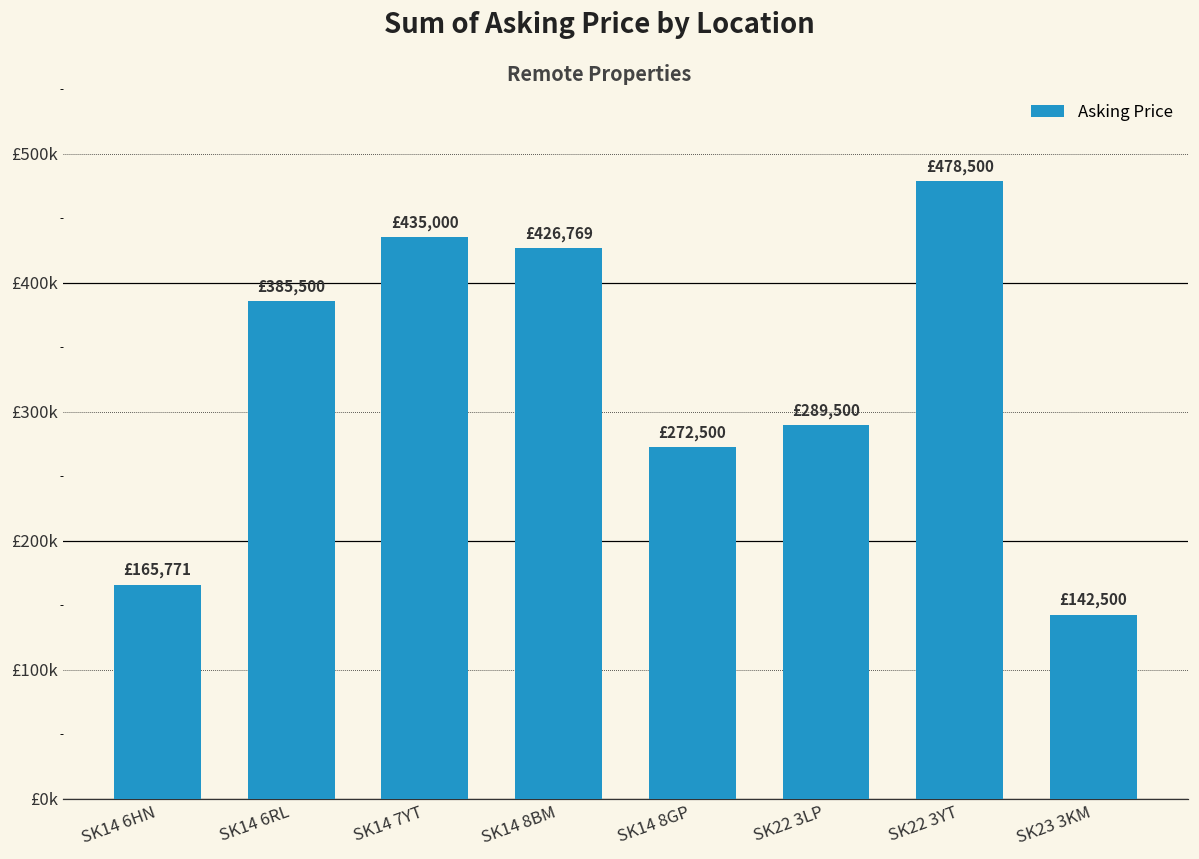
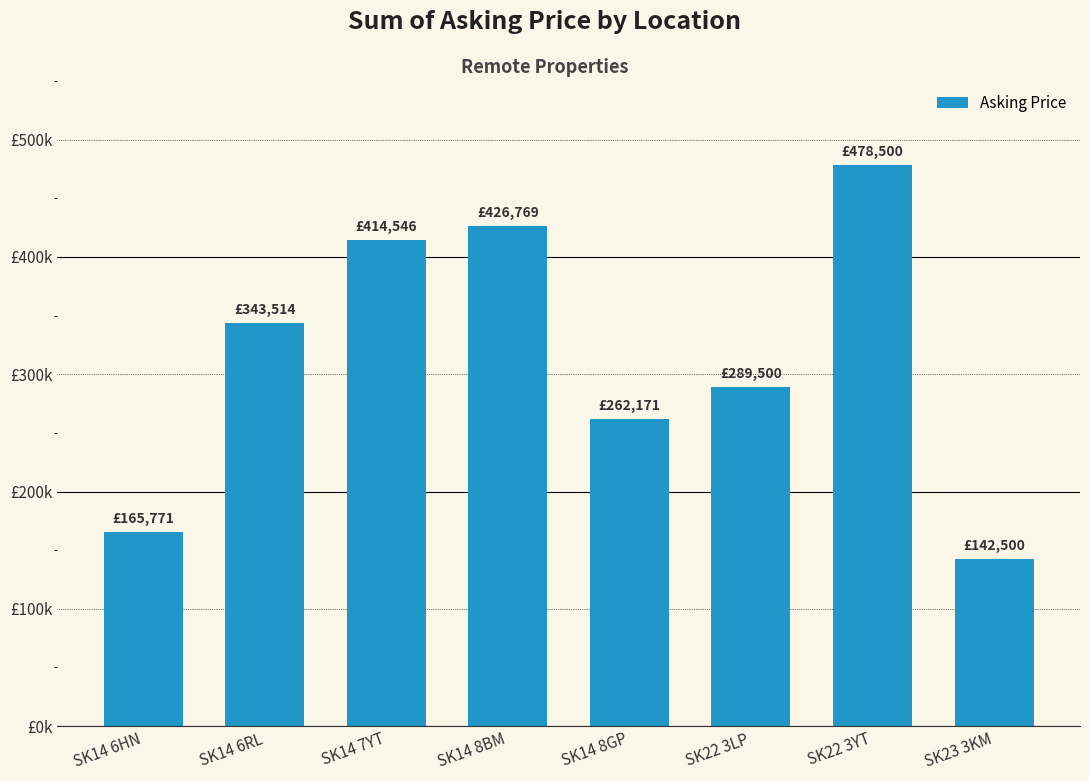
SK14 6RL: £385,500 -> £343,514
SK14 7YT: £435,000 -> £414,546
SK14 8GP: £272,500 -> £262,171
